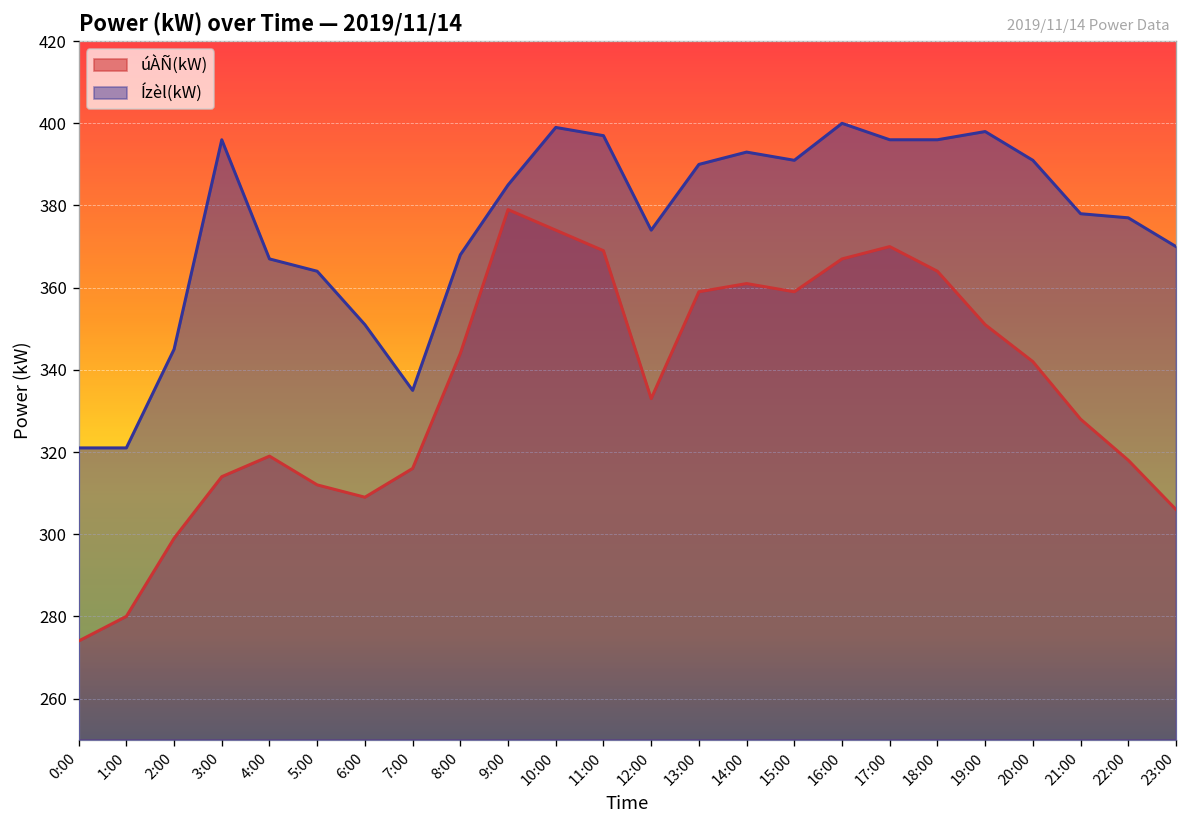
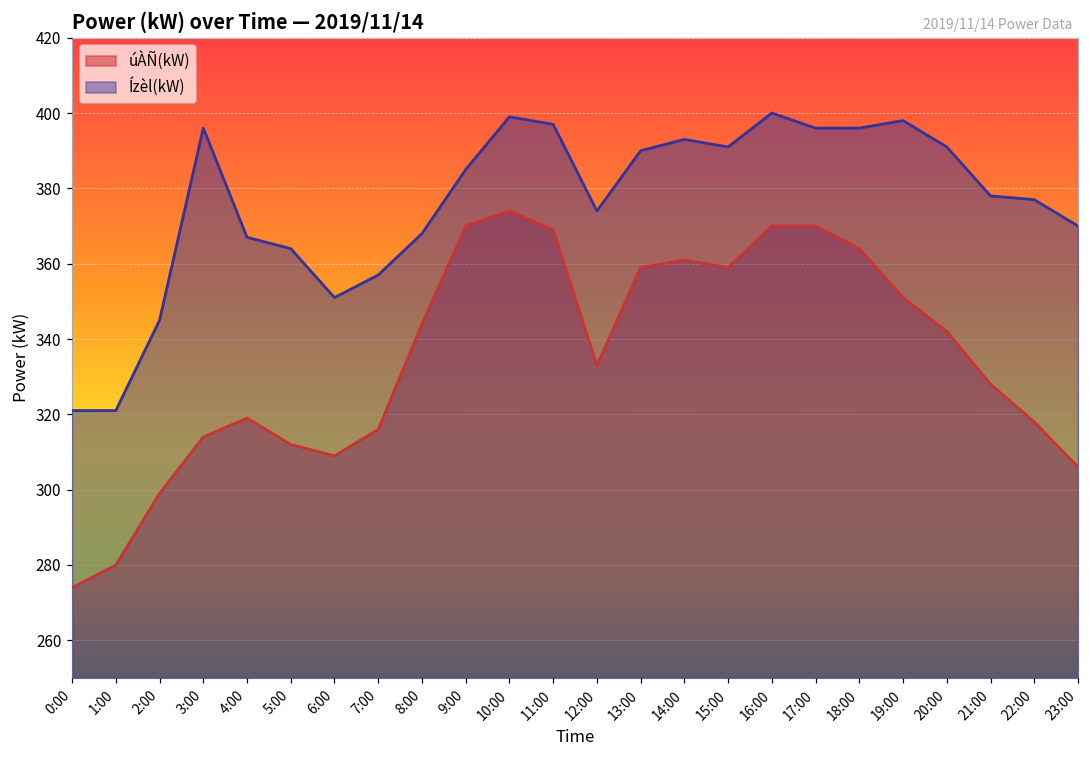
Ízèl(kW), 7:00: 335 -> 357
úÀÑ(kW), 9:00: 379 -> 370
úÀÑ(kW), 16:00: 367 -> 370
